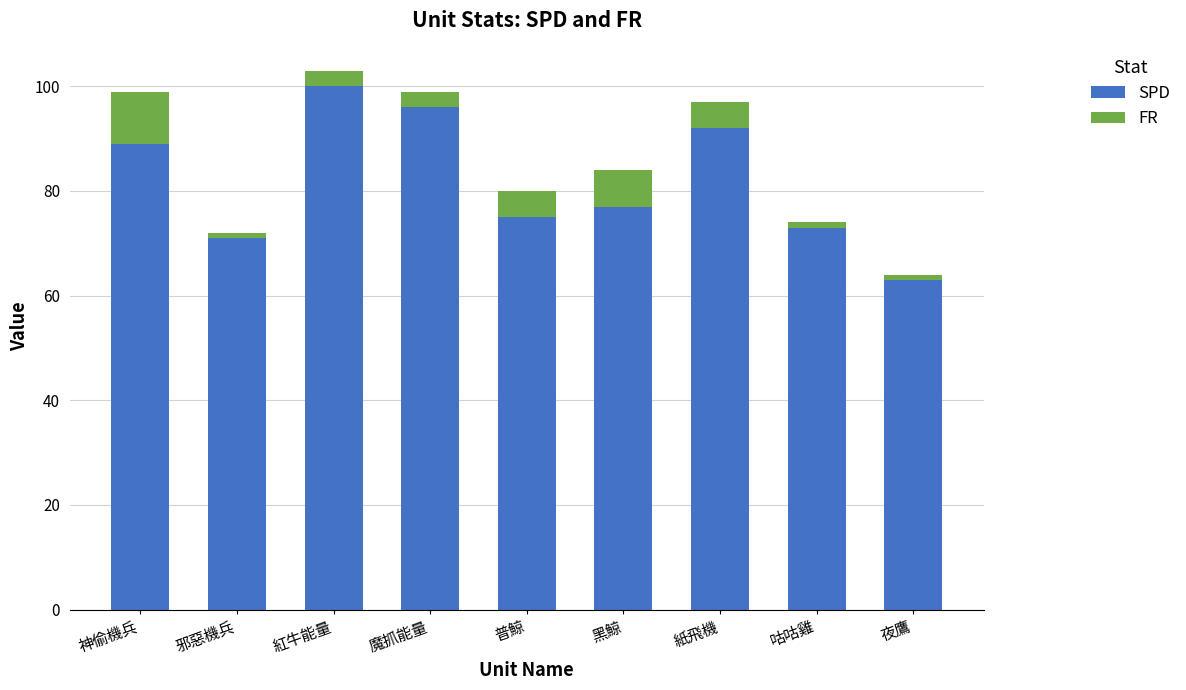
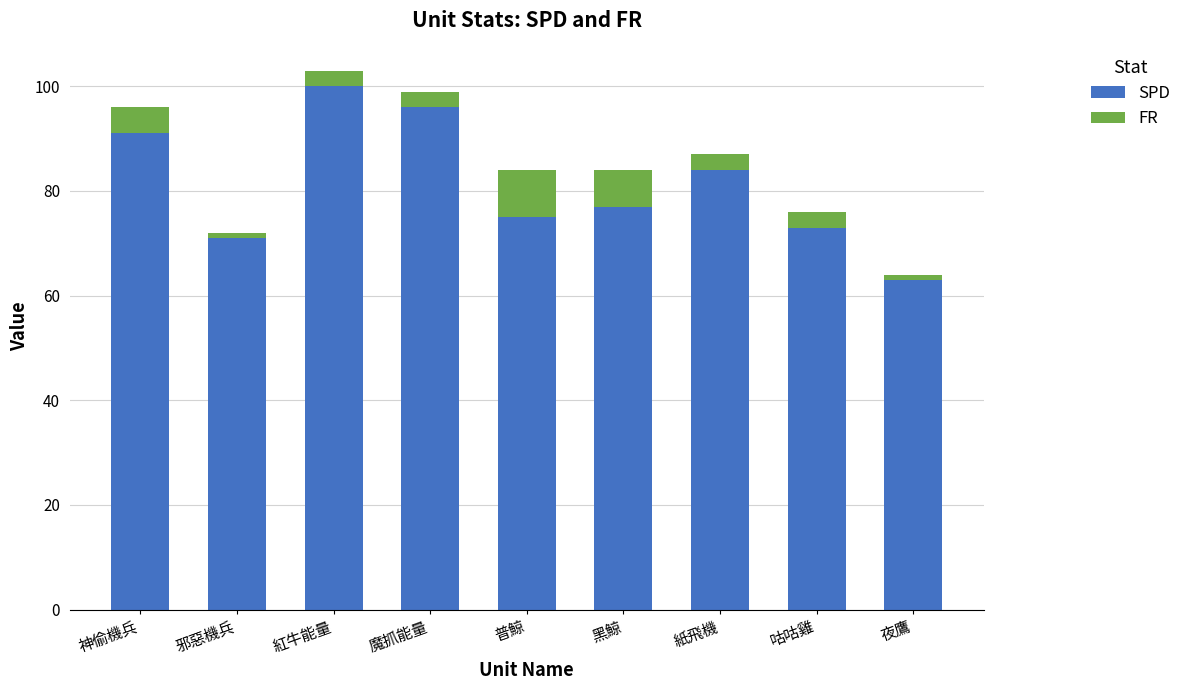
SPD, 神偷機兵: 89 -> 91
FR, 神偷機兵: 10 -> 5
FR, 普鯨: 5 -> 9
SPD, 紙飛機: 92 -> 84
FR, 紙飛機: 5 -> 3
FR, 咕咕雞: 1 -> 3
